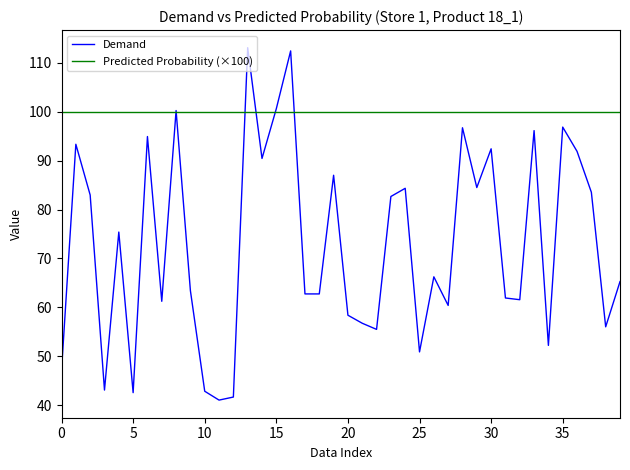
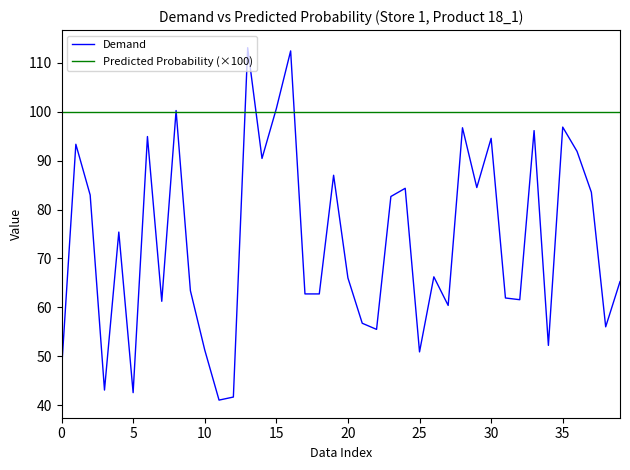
Demand, 10: 43 -> 51
Demand, 20: 58 -> 66
Demand, 30: 92 -> 95
